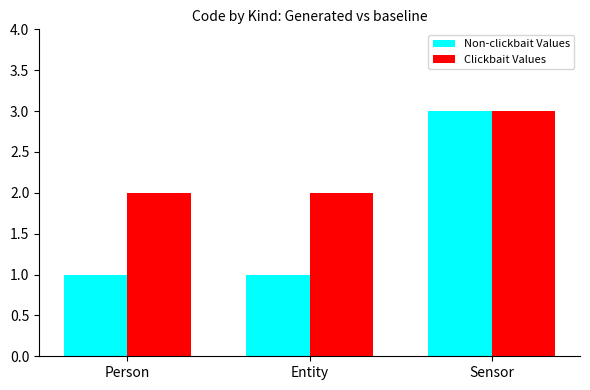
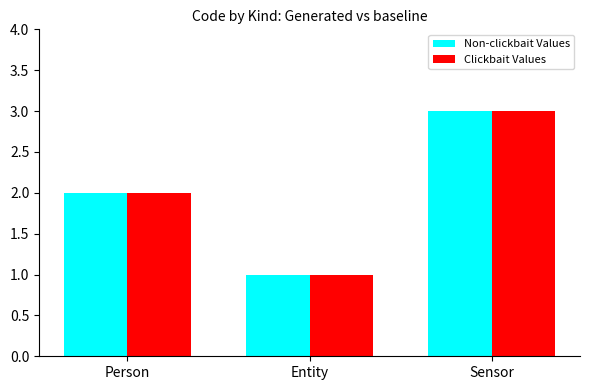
Non-clickbait Values, Person: 1 -> 2
Clickbait Values, Entity: 2 -> 1
